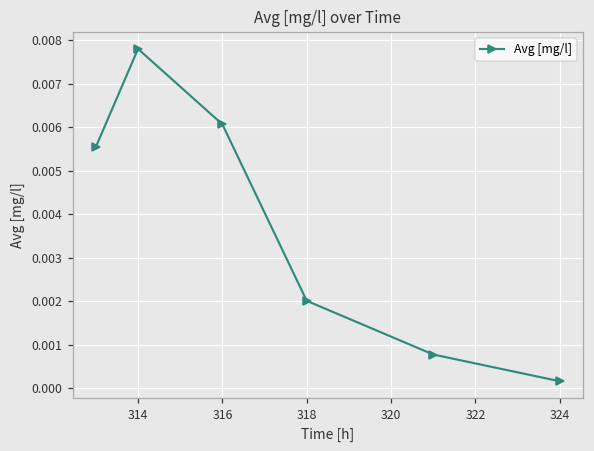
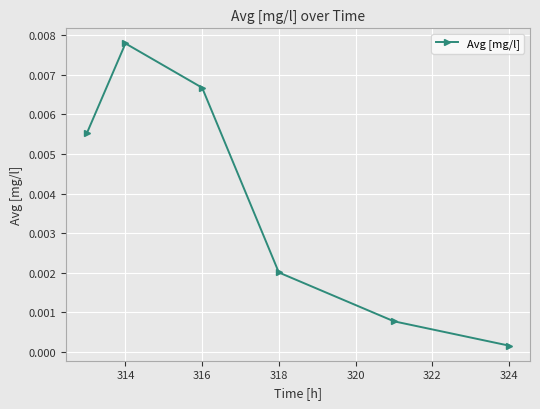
316: 0.0061 -> 0.0067
